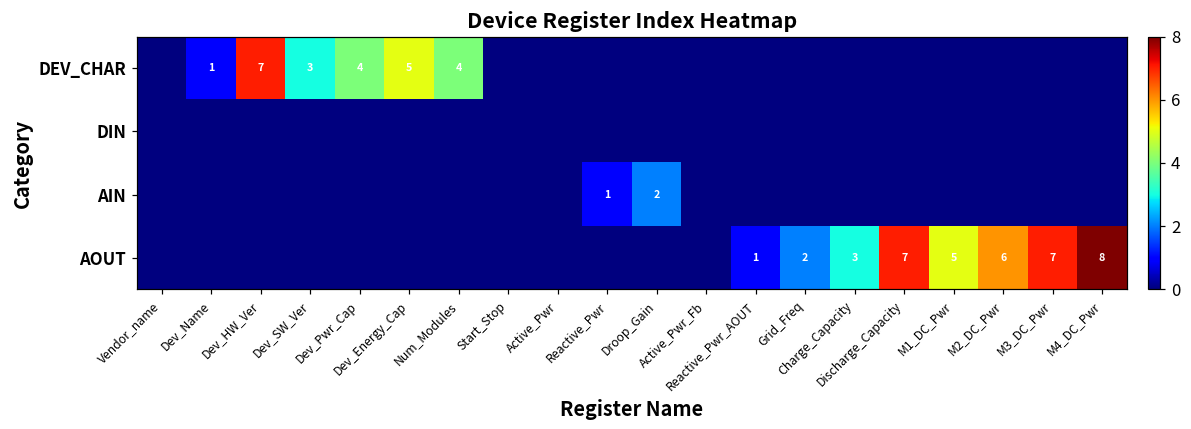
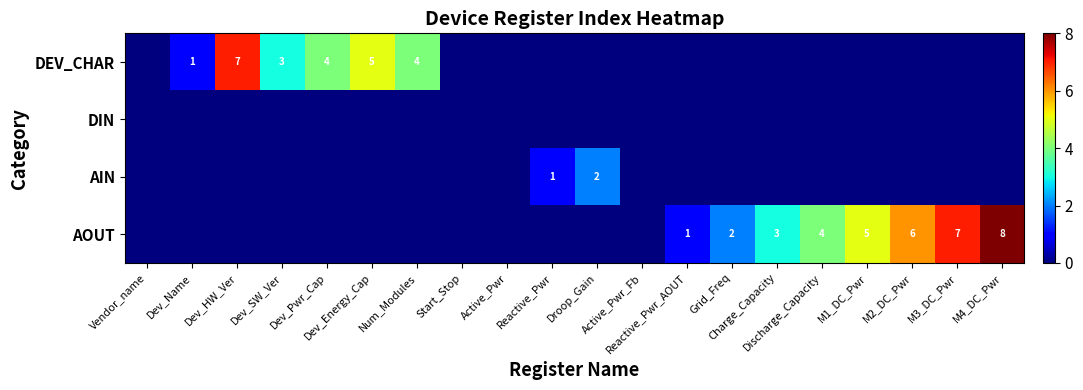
AOUT, Discharge_Capacity: 7 -> 4
